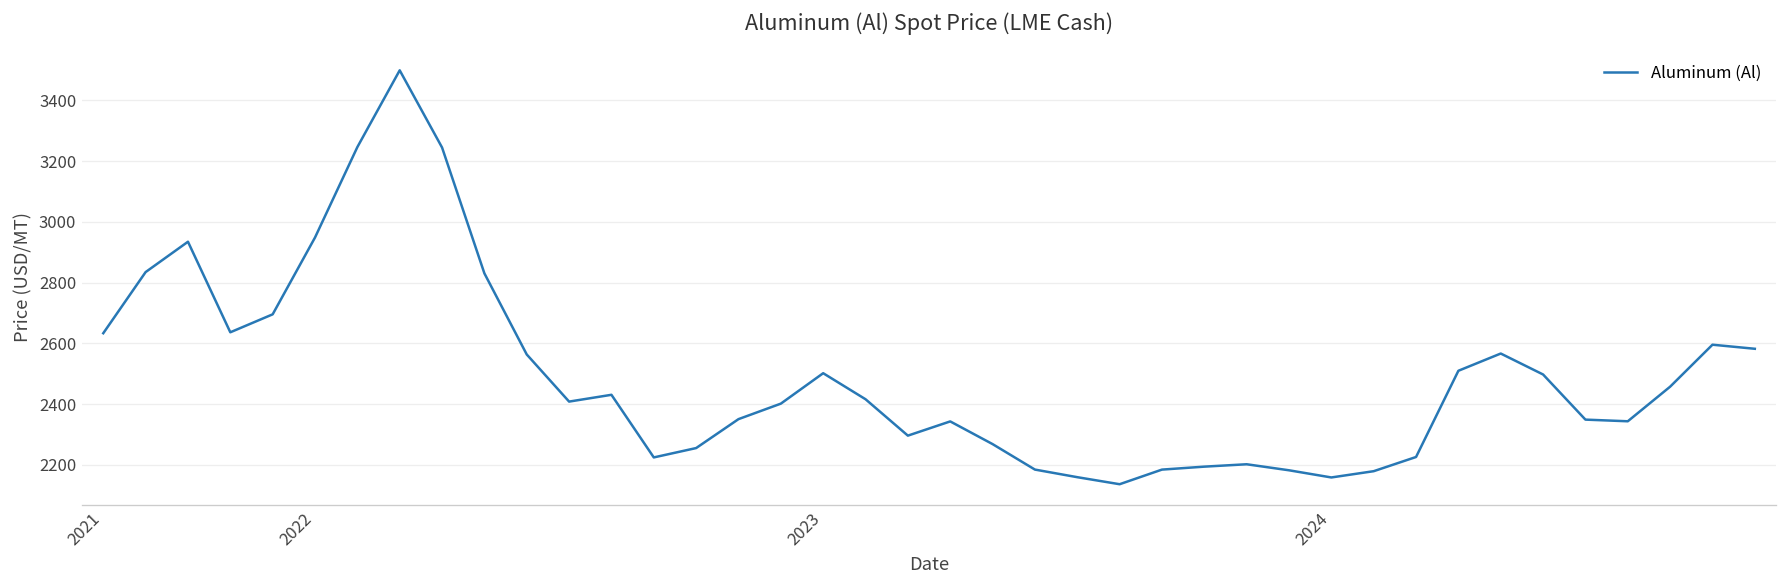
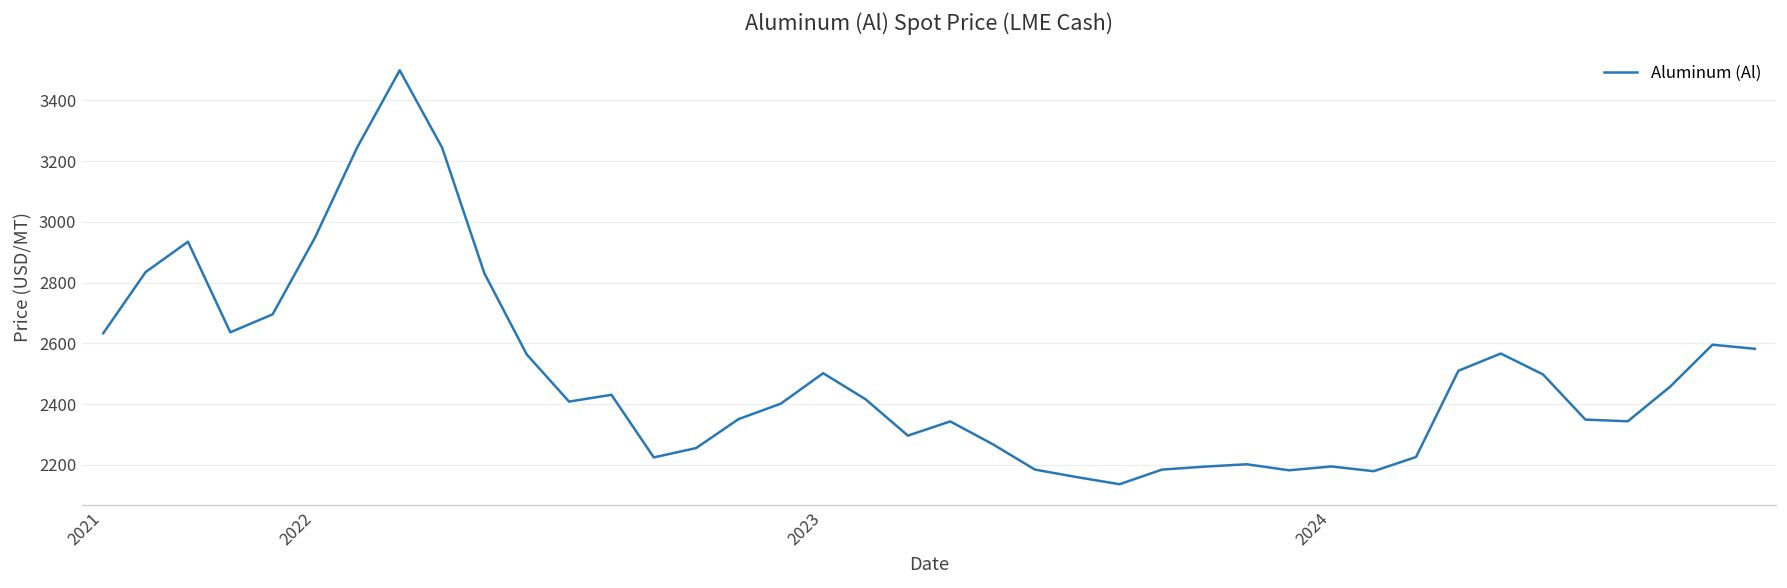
2024: 2160 -> 2200
